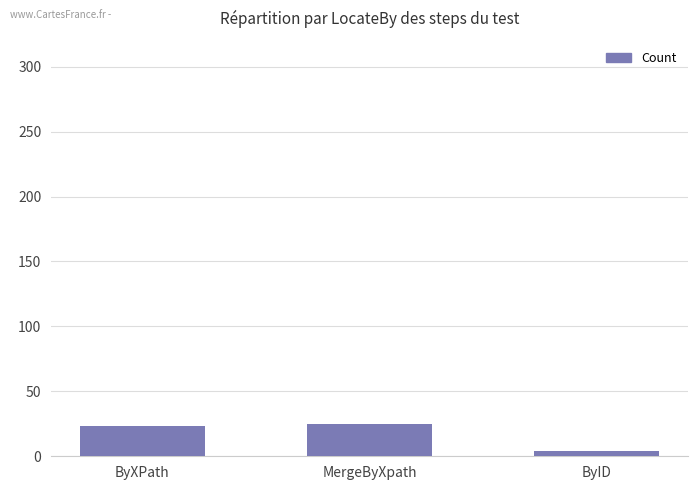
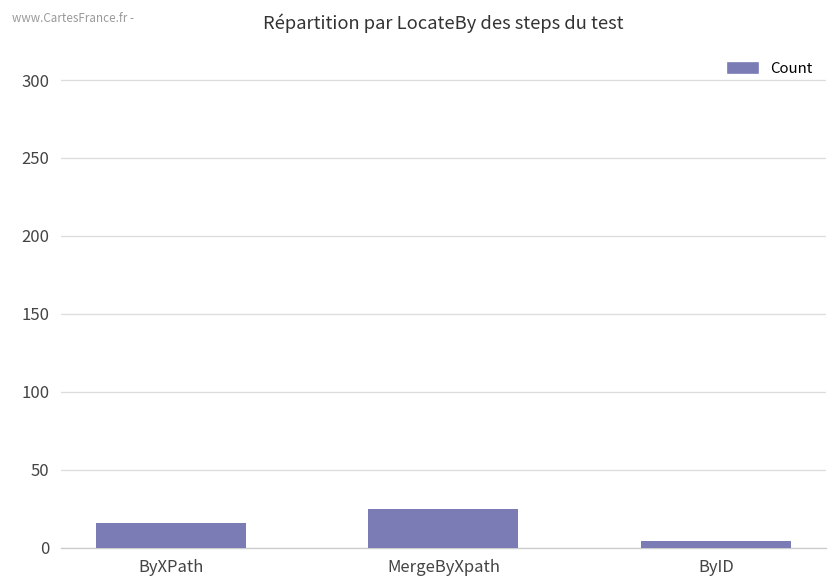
ByXPath: 23 -> 16
